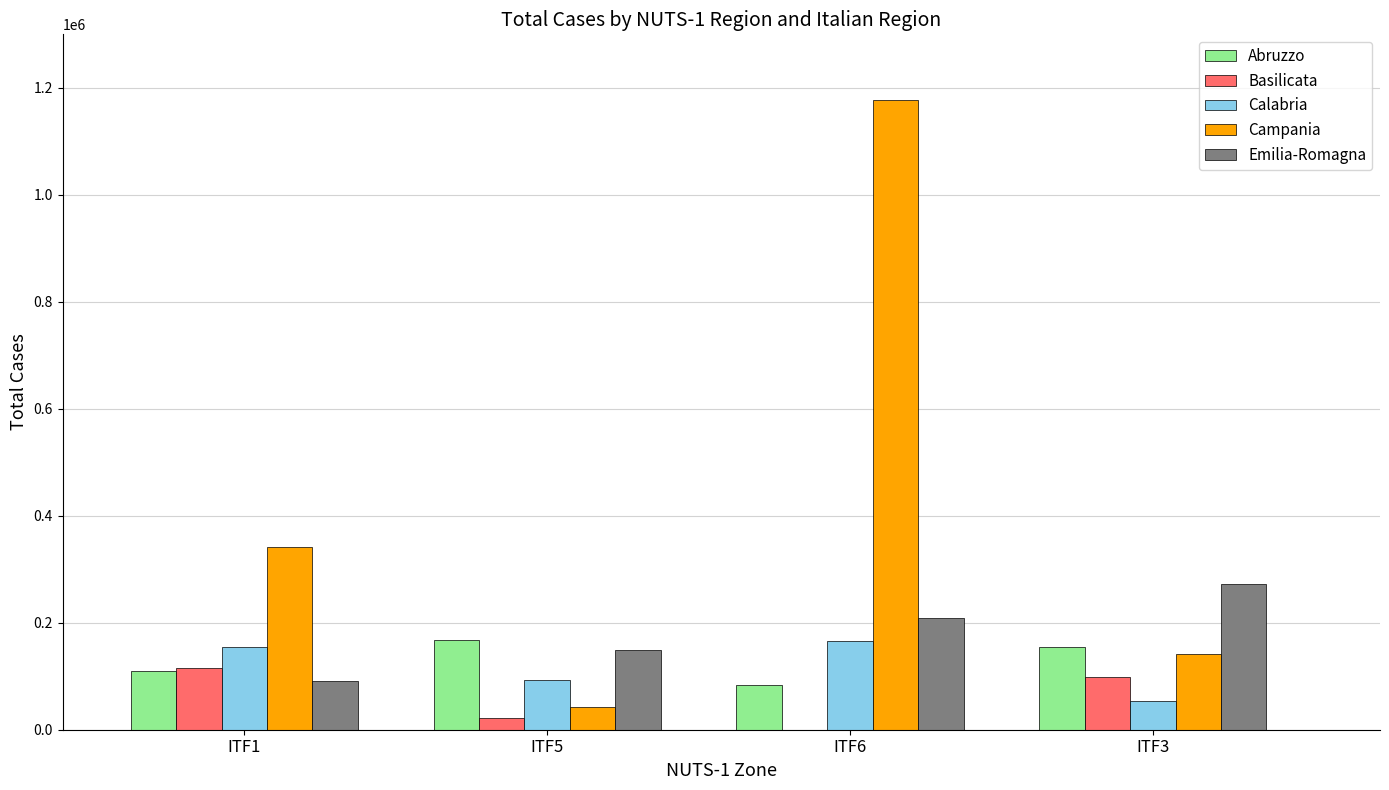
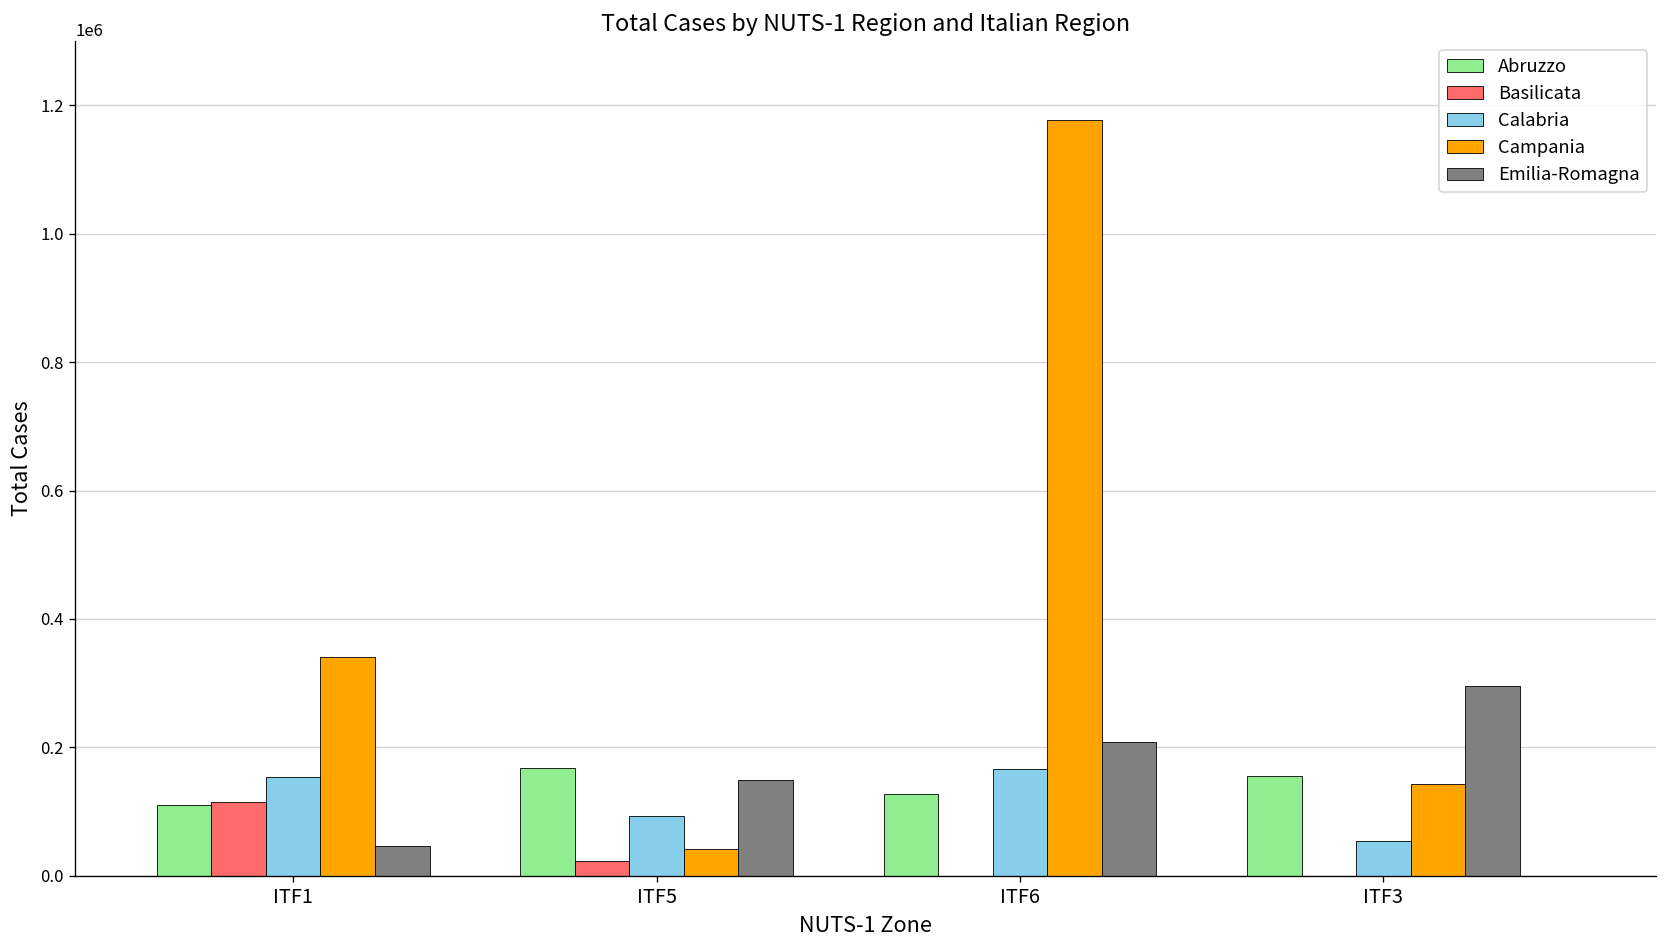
Emilia-Romagna, ITF1: 90000 -> 50000
Abruzzo, ITF6: 80000 -> 130000
Basilicata, ITF3: 100000 -> 0
Emilia-Romagna, ITF3: 270000 -> 290000
